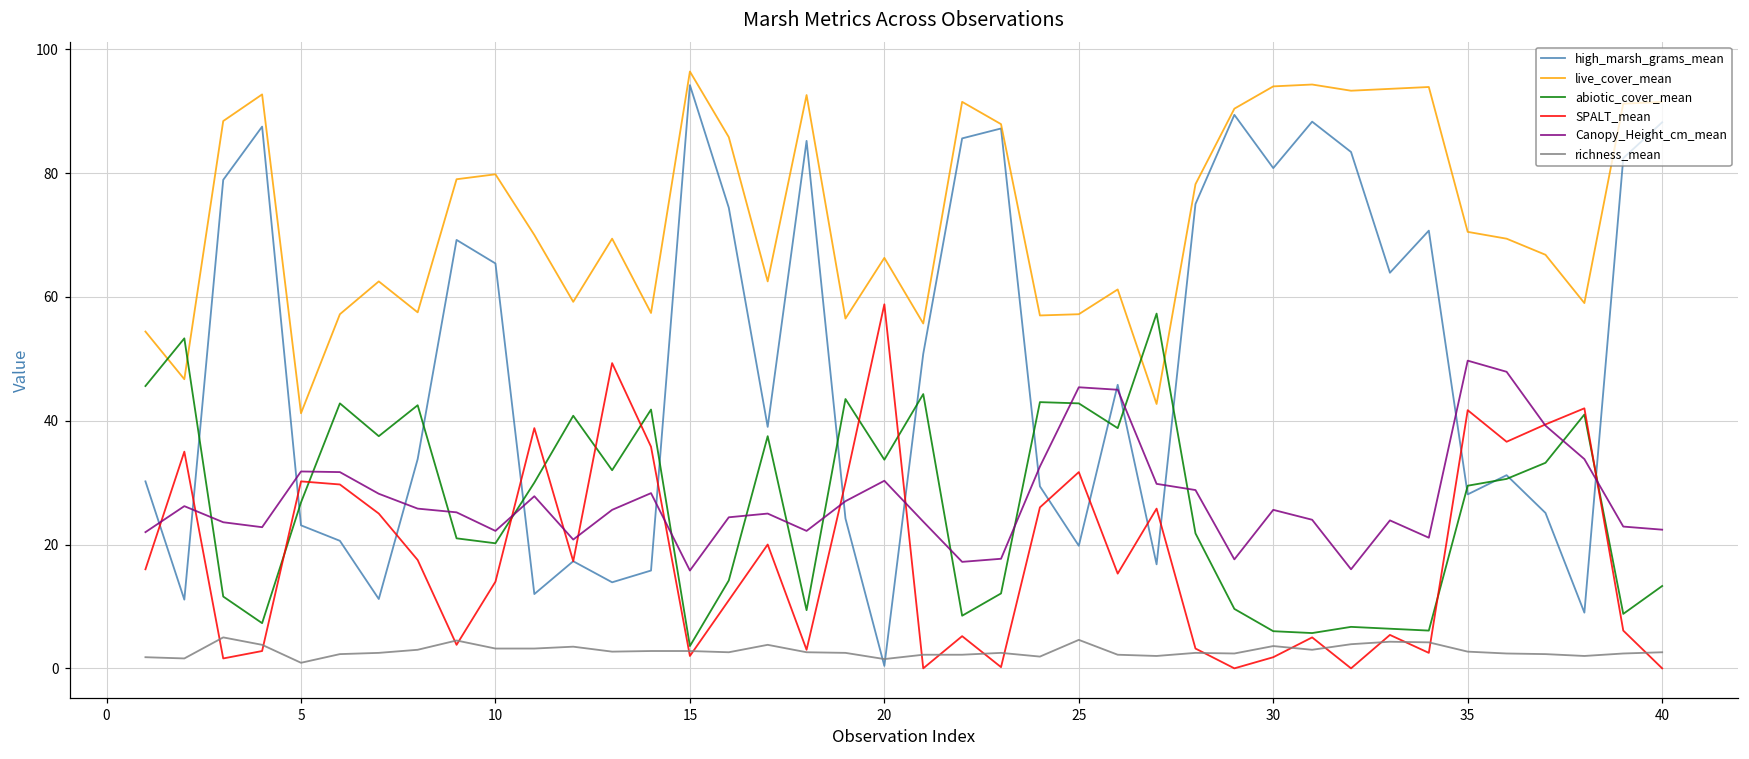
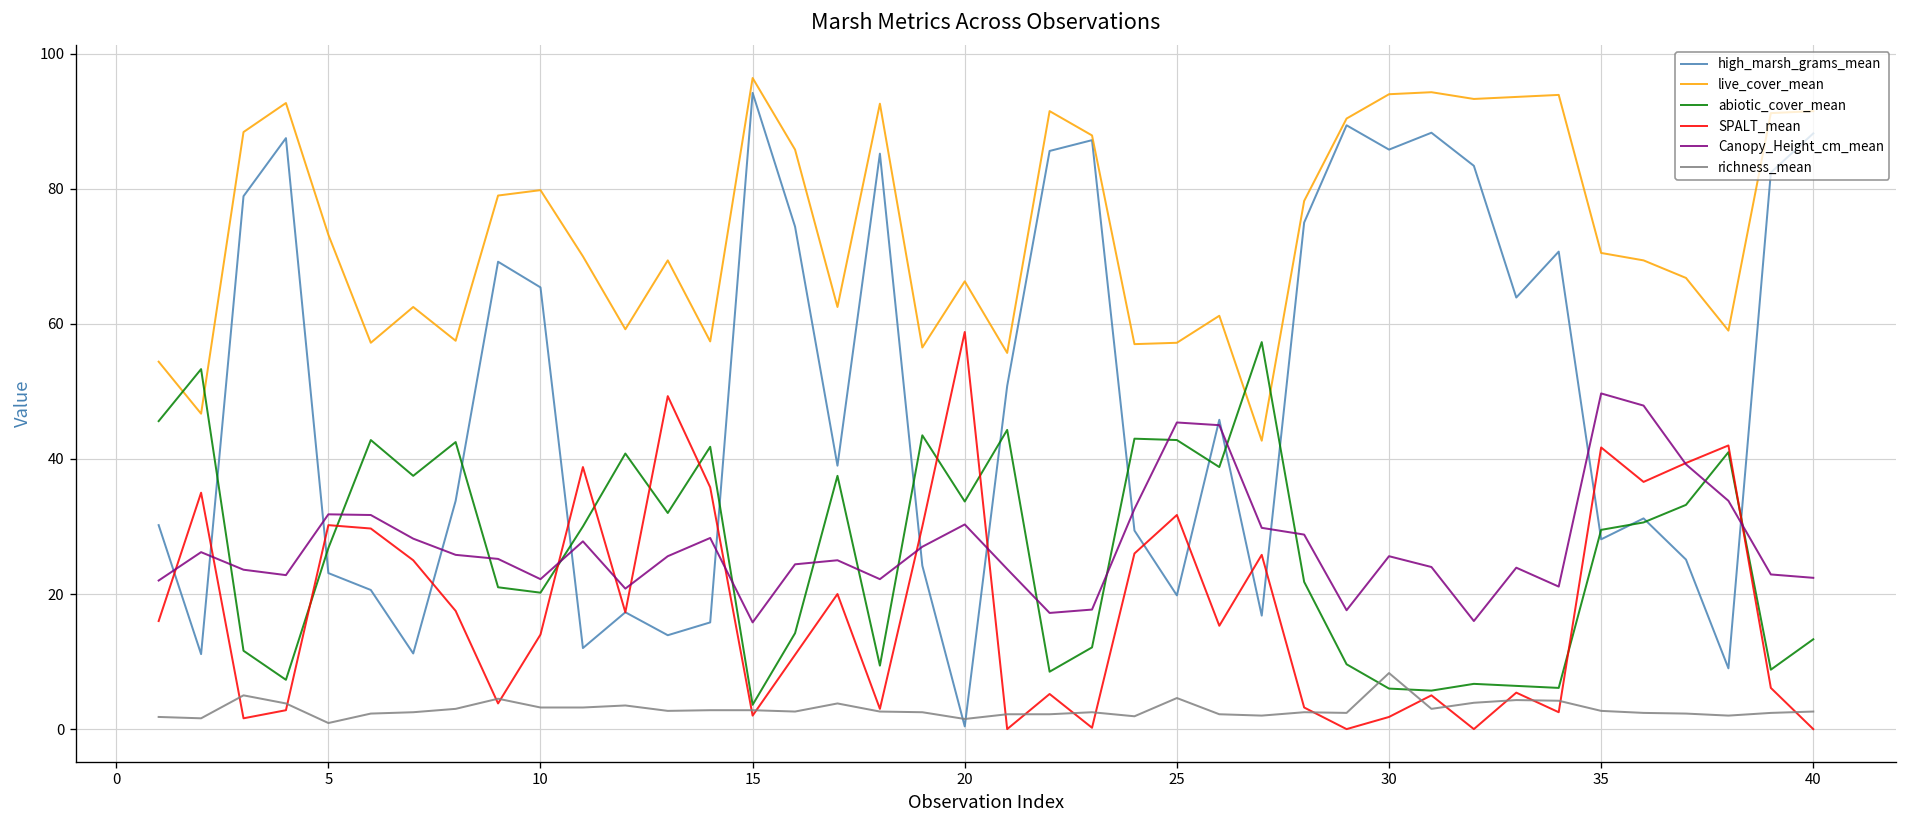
live_cover_mean, 5: 41 -> 73
high_marsh_grams_mean, 30: 81 -> 86
richness_mean, 30: 4 -> 8
